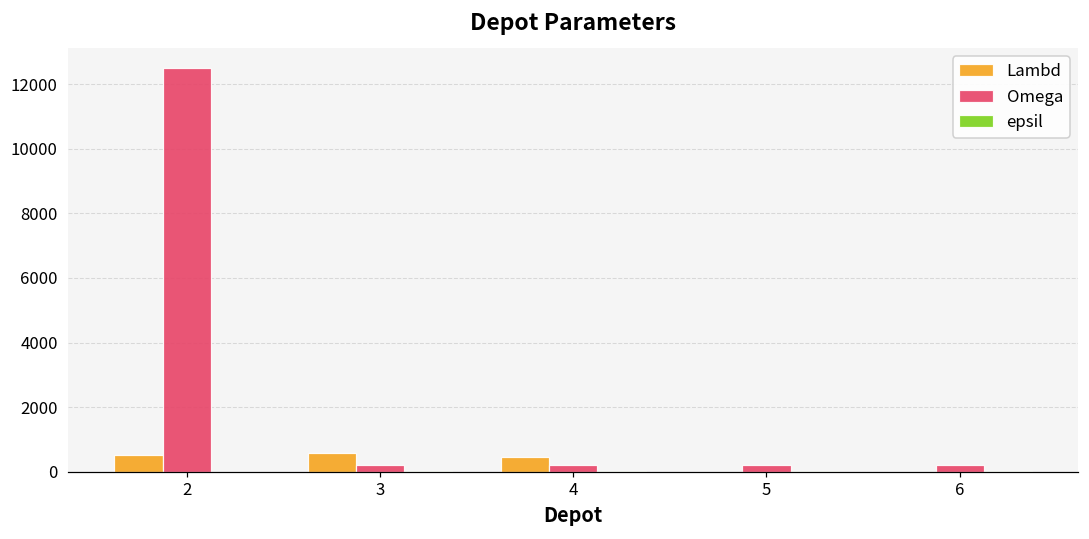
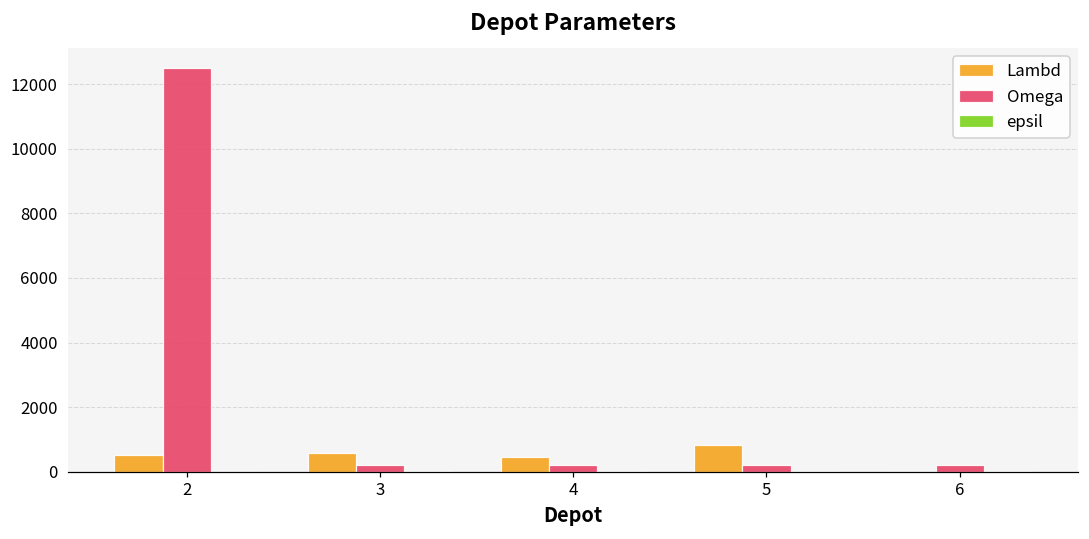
Lambd, 5: 0 -> 800
